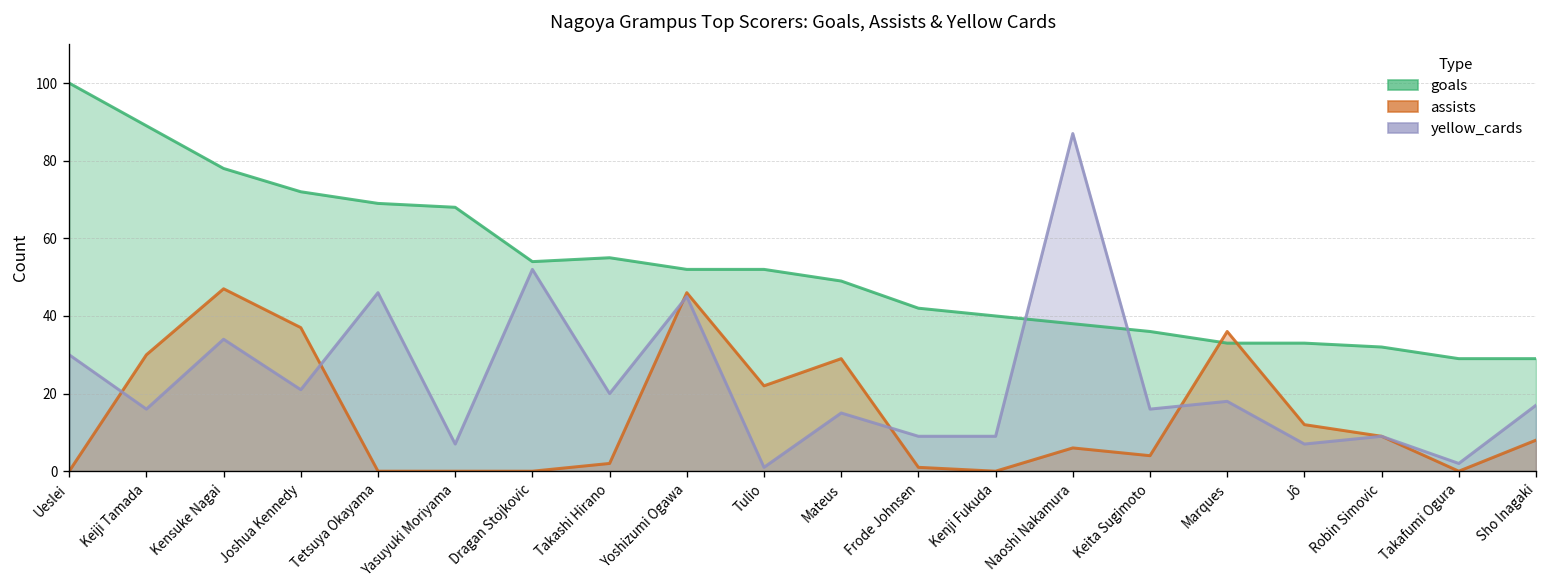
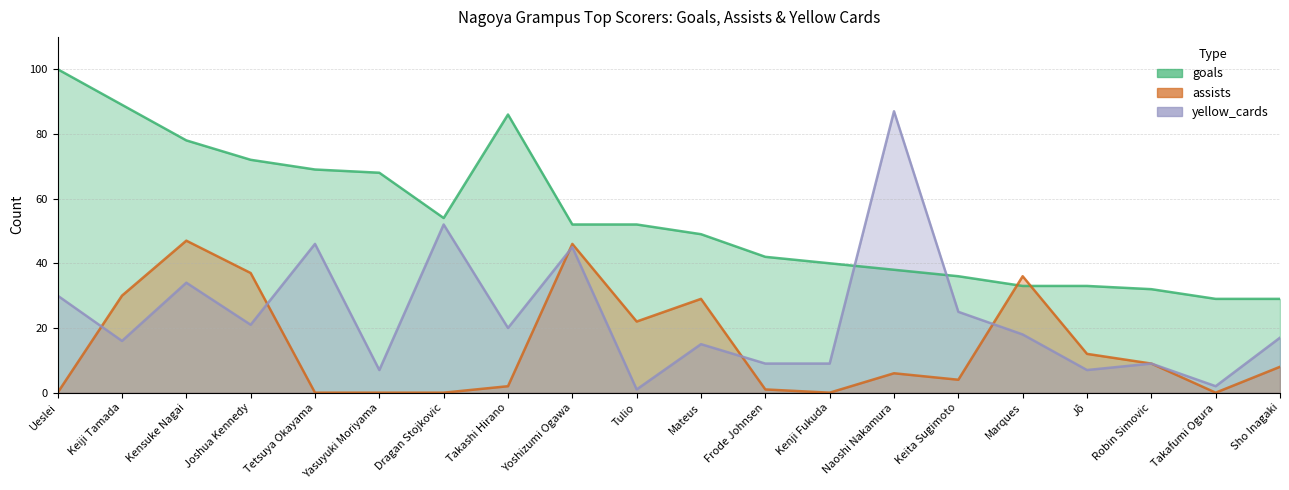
goals, Takashi Hirano: 55 -> 86
yellow_cards, Keita Sugimoto: 16 -> 25
